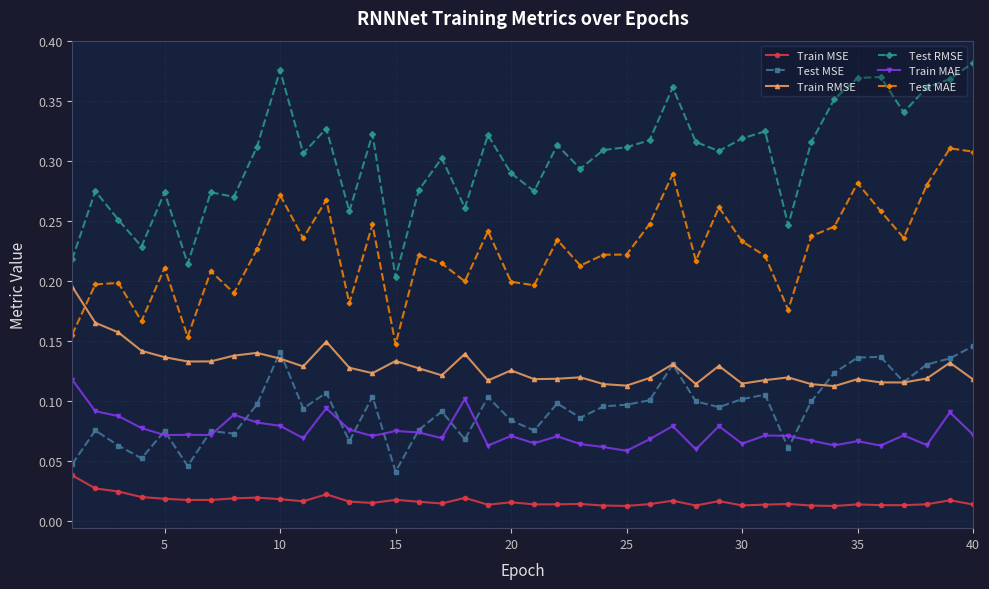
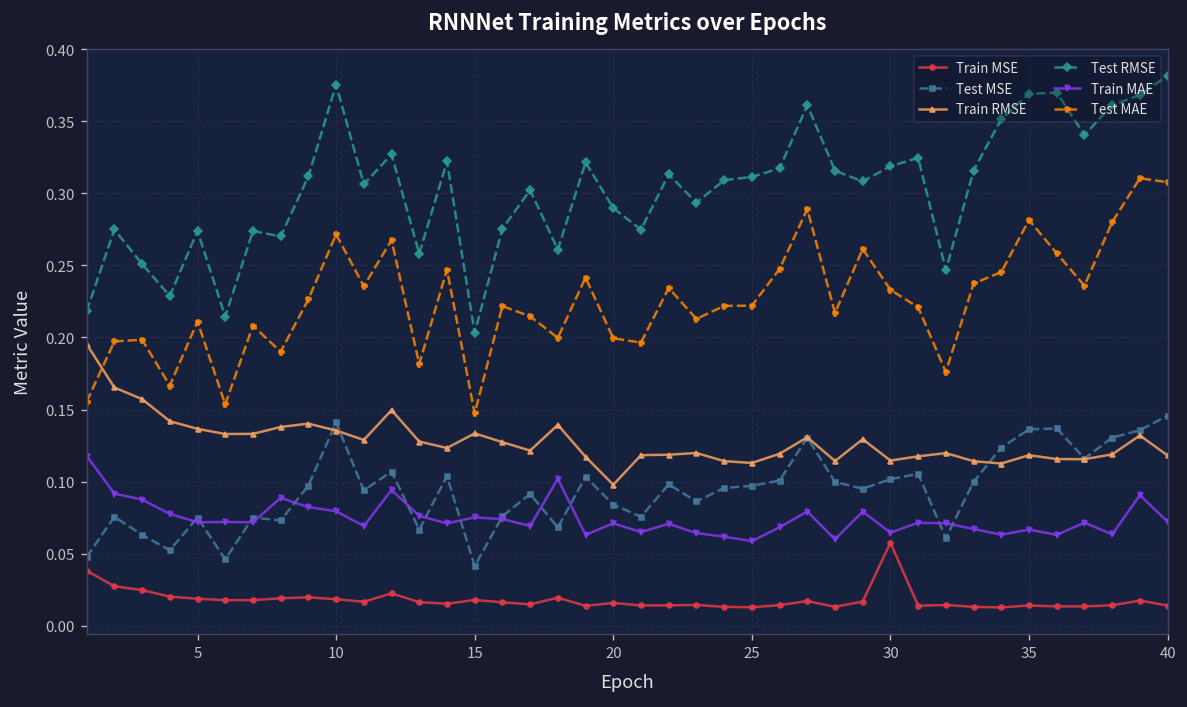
Train RMSE, 20: 0.126 -> 0.098
Train MSE, 30: 0.013 -> 0.058
